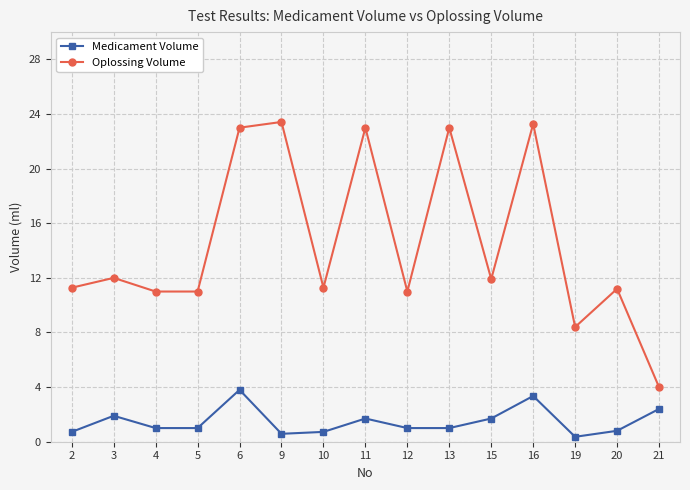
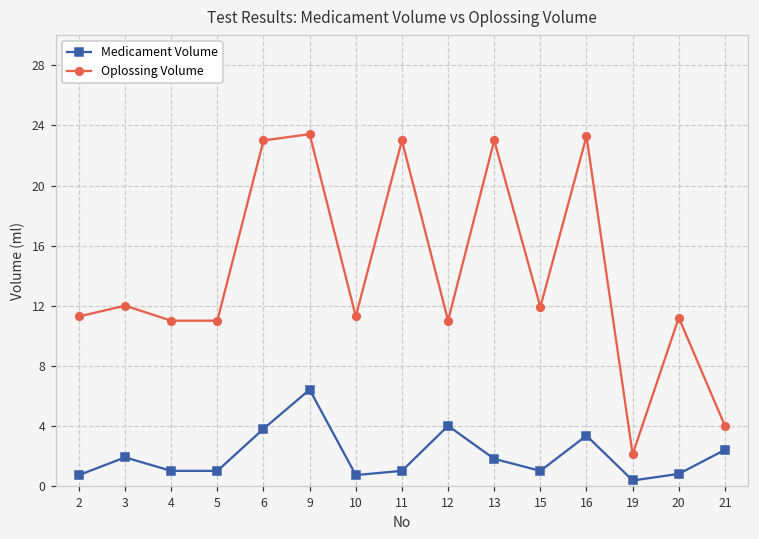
Medicament Volume, 9: 0.6 -> 6.4
Medicament Volume, 11: 1.7 -> 1.0
Medicament Volume, 12: 1 -> 4
Medicament Volume, 13: 1.0 -> 1.8
Medicament Volume, 15: 1.7 -> 1.0
Oplossing Volume, 19: 8.4 -> 2.1
